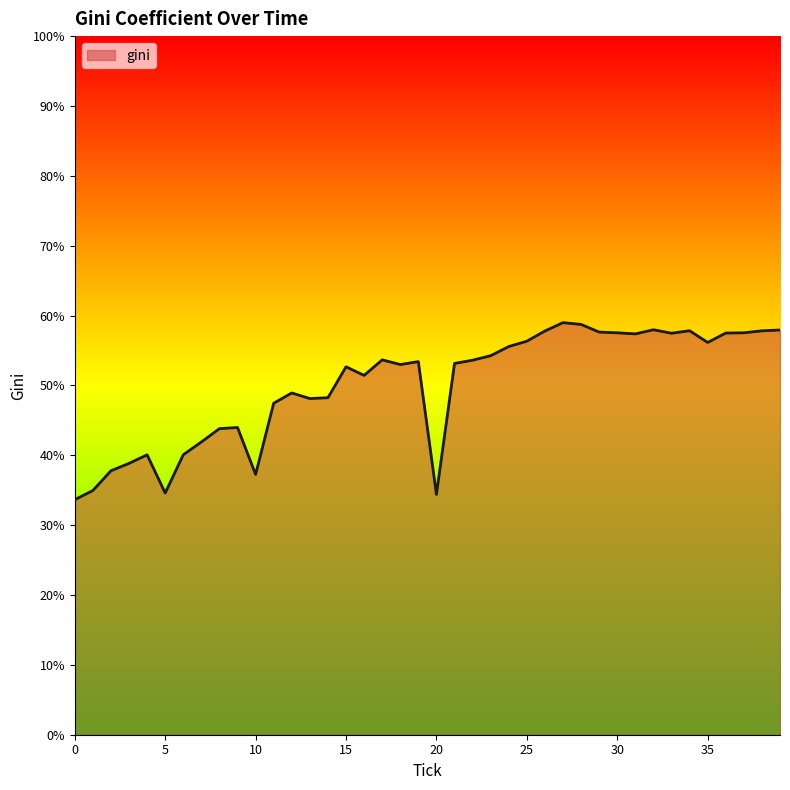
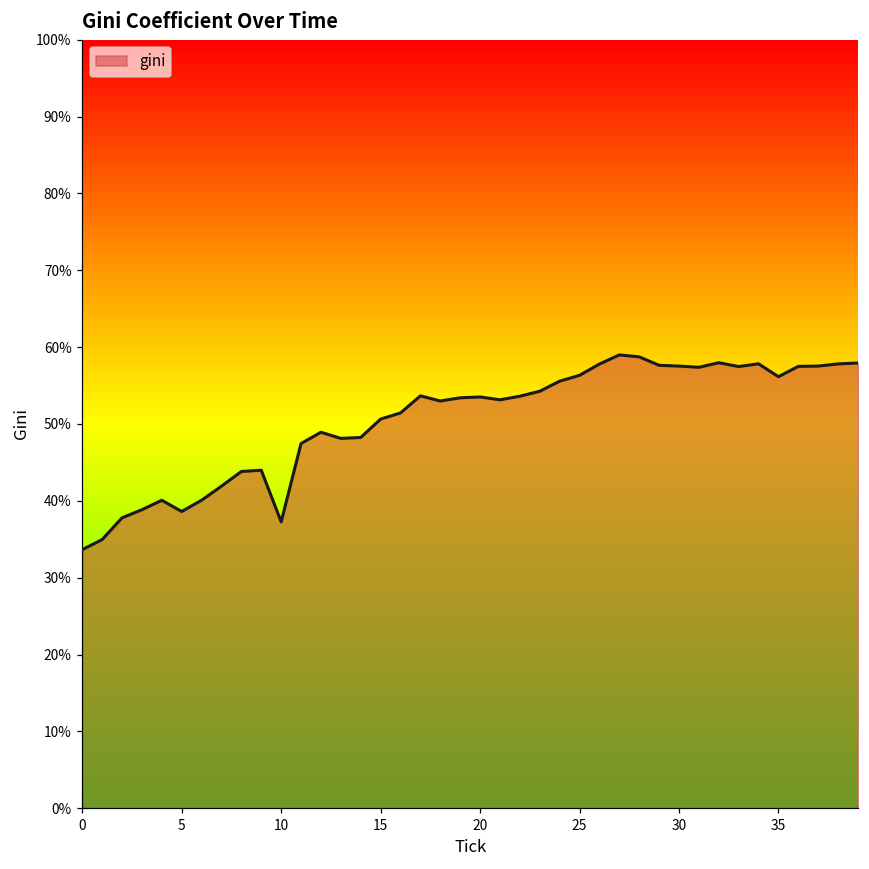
5: 35% -> 39%
15: 53% -> 51%
20: 34% -> 54%
